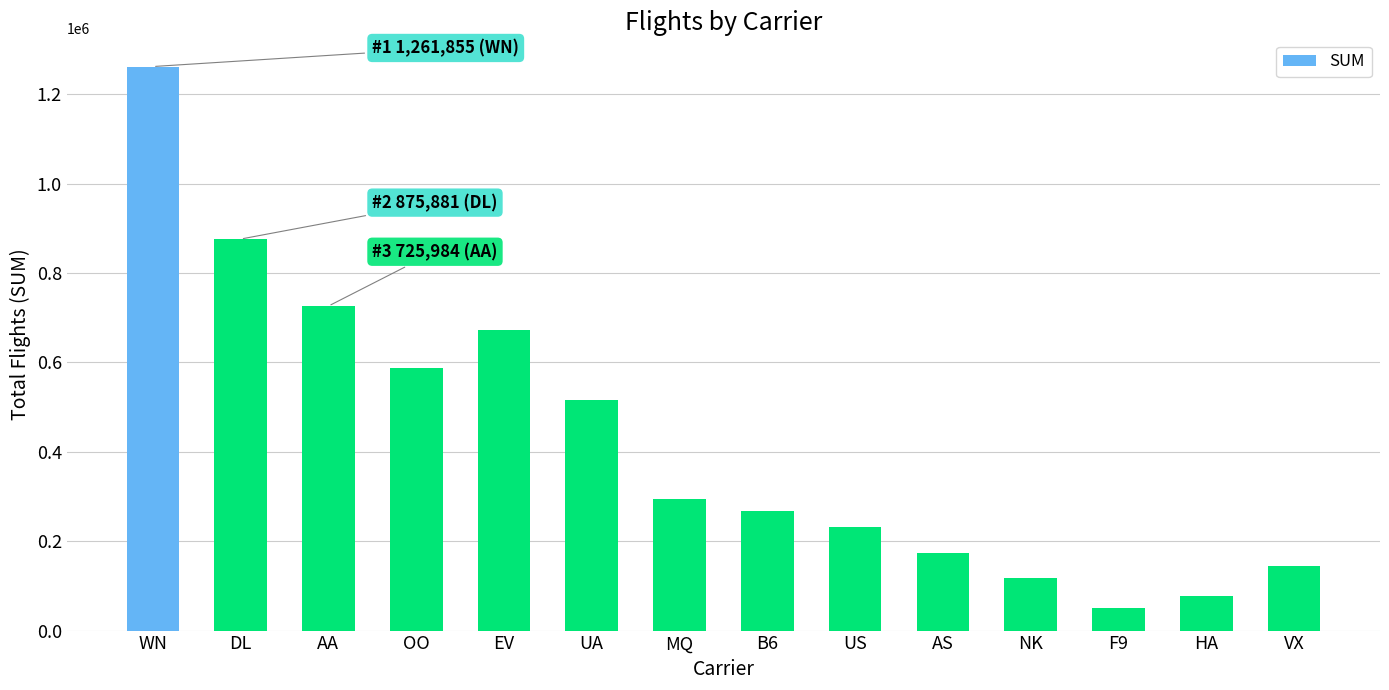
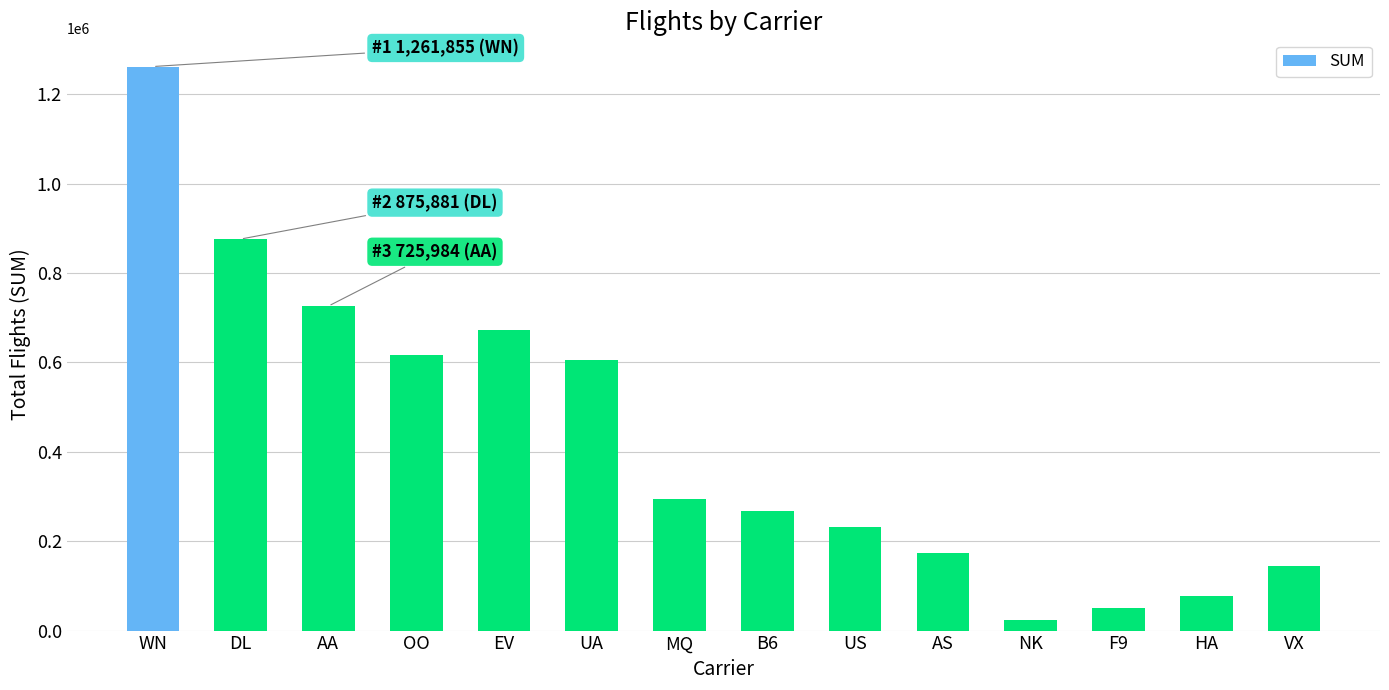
OO: 590000 -> 620000
UA: 520000 -> 600000
NK: 120000 -> 20000
